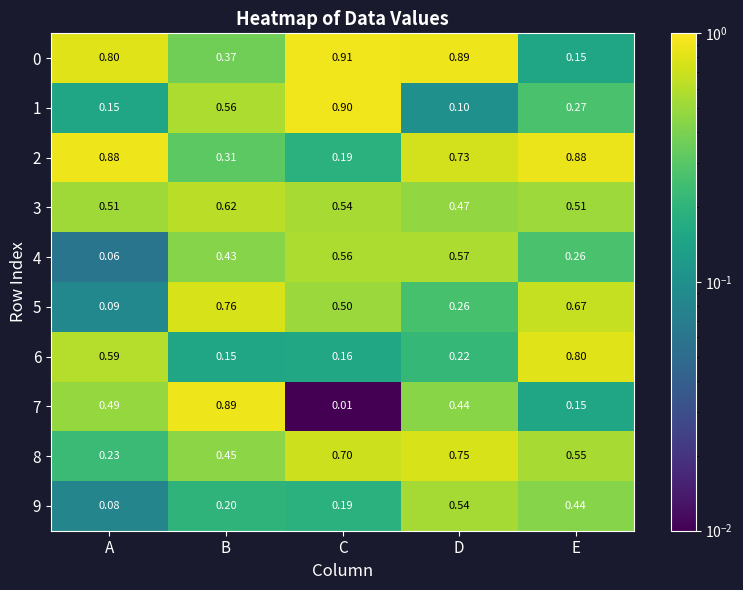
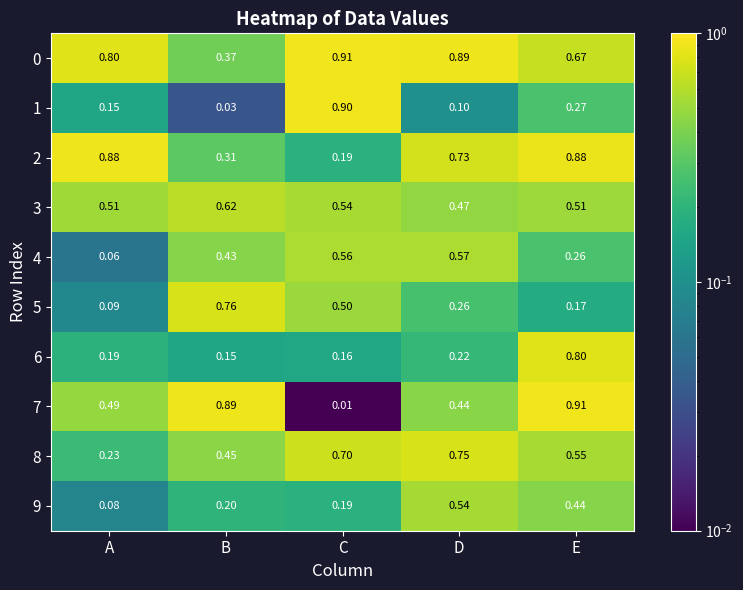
0, E: 0.15 -> 0.67
1, B: 0.56 -> 0.03
5, E: 0.67 -> 0.17
6, A: 0.59 -> 0.19
7, E: 0.15 -> 0.91
